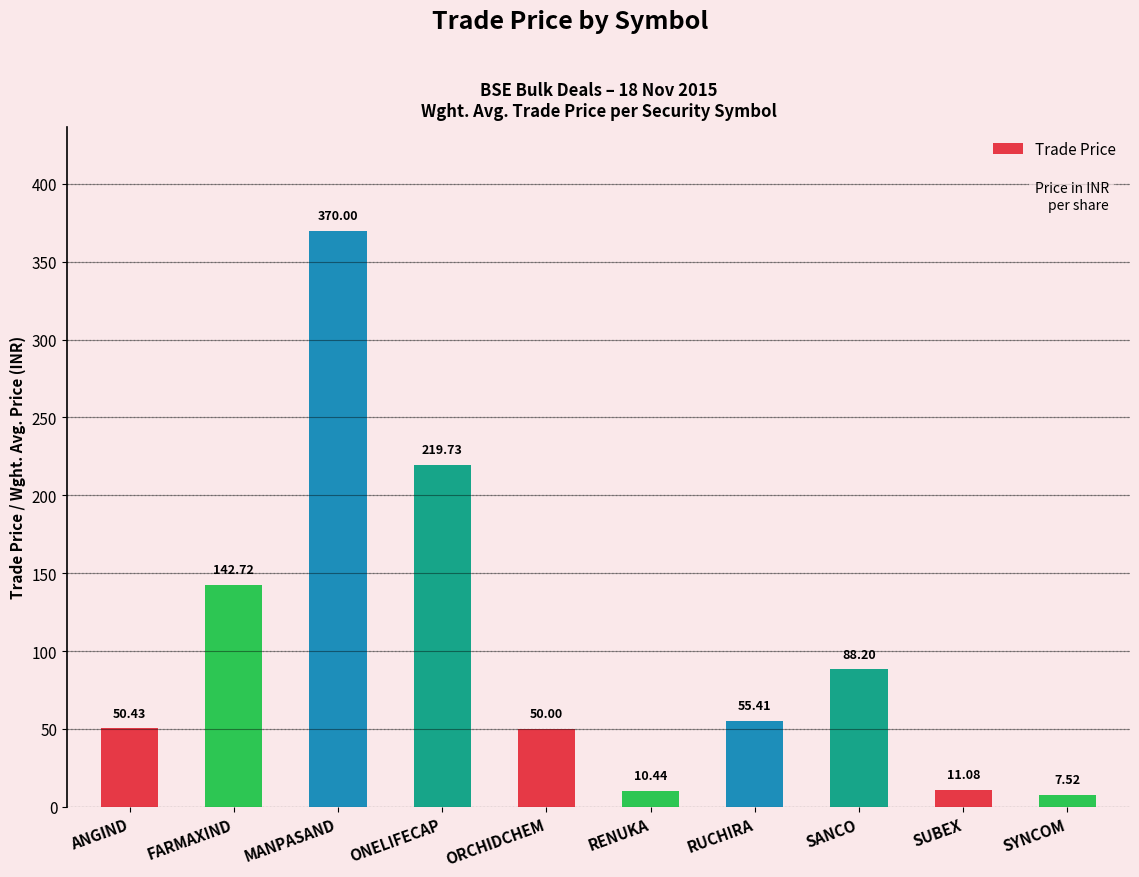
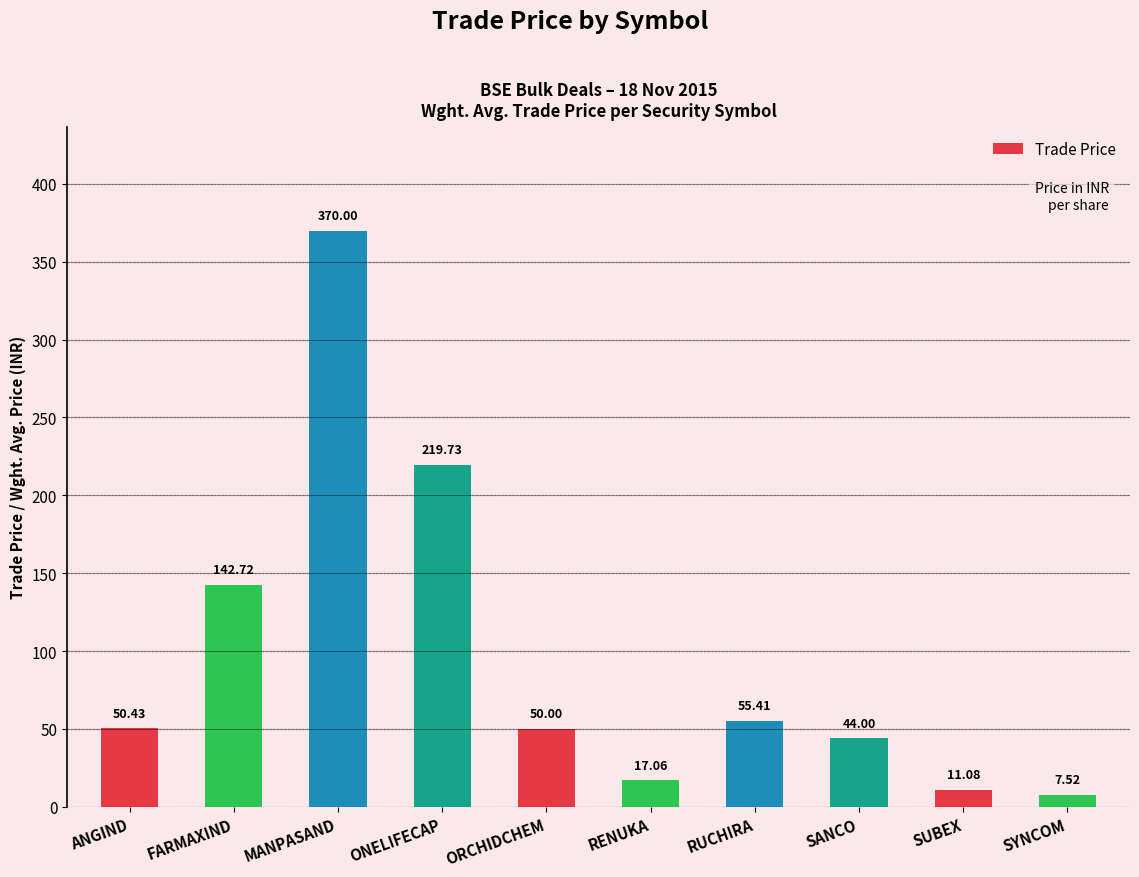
RENUKA: 10.44 -> 17.06
SANCO: 88.20 -> 44.00
